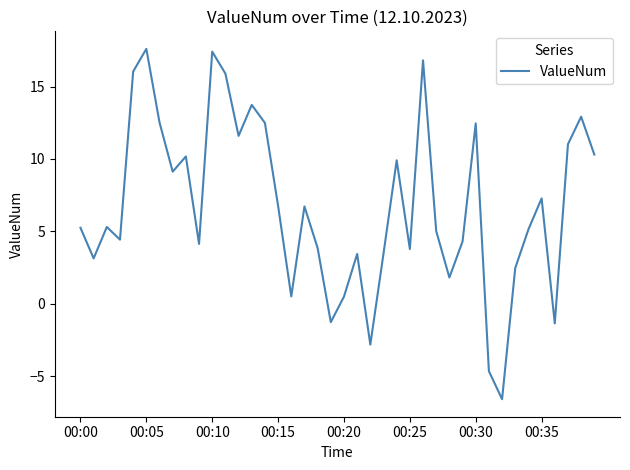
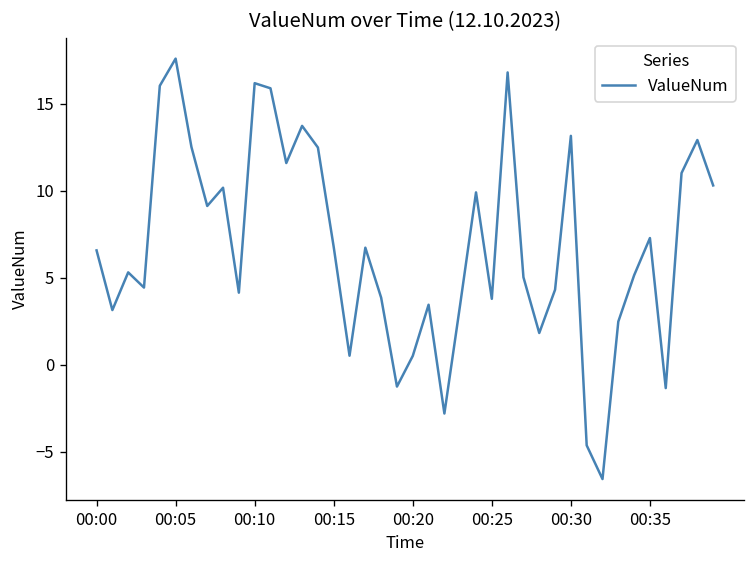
00:00: 5.3 -> 6.6
00:10: 17.4 -> 16.2
00:30: 12.5 -> 13.2
